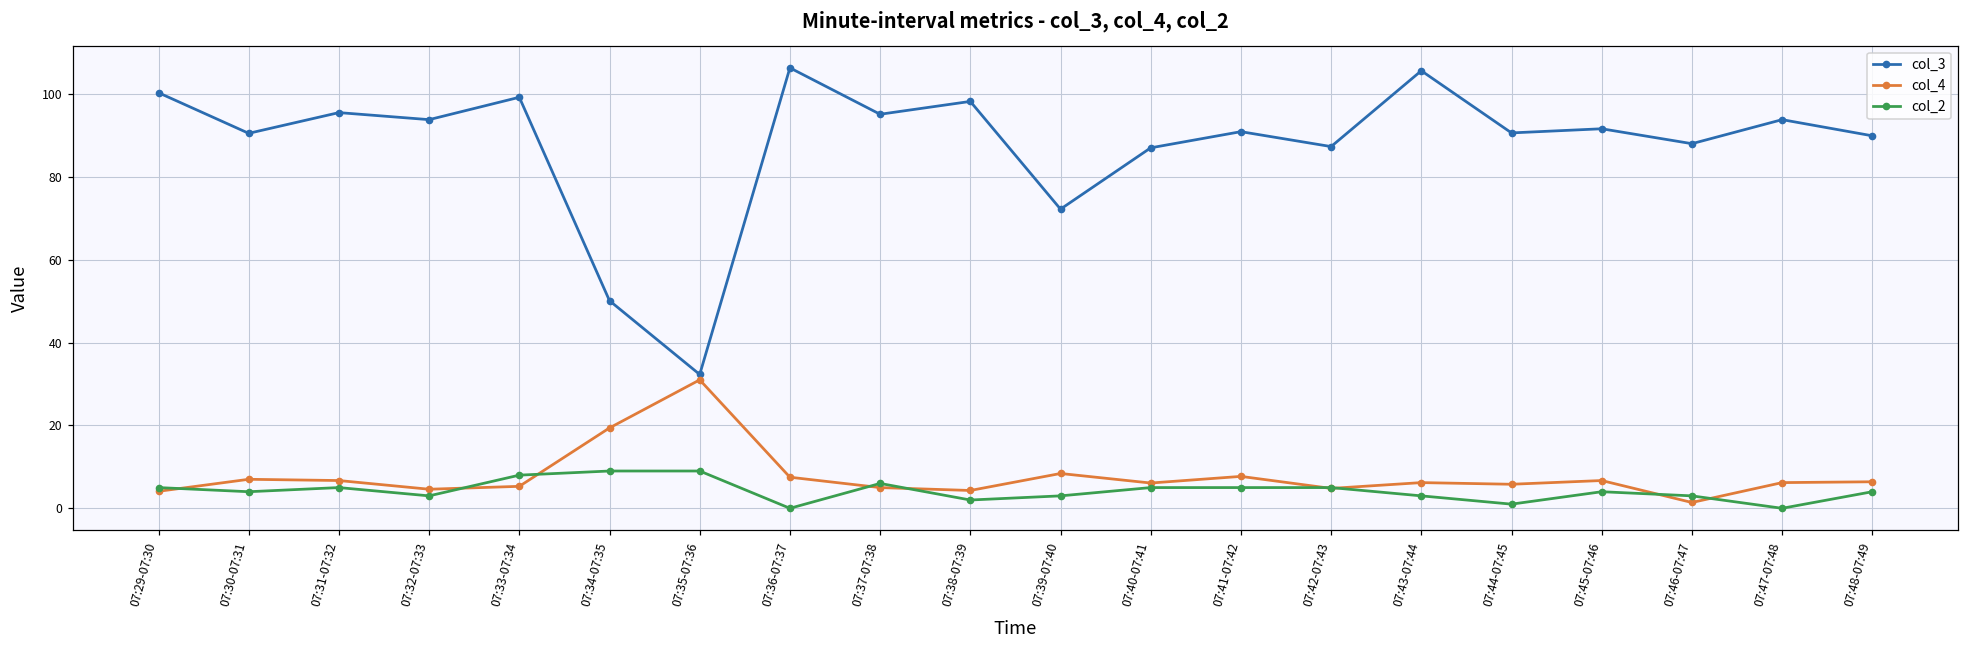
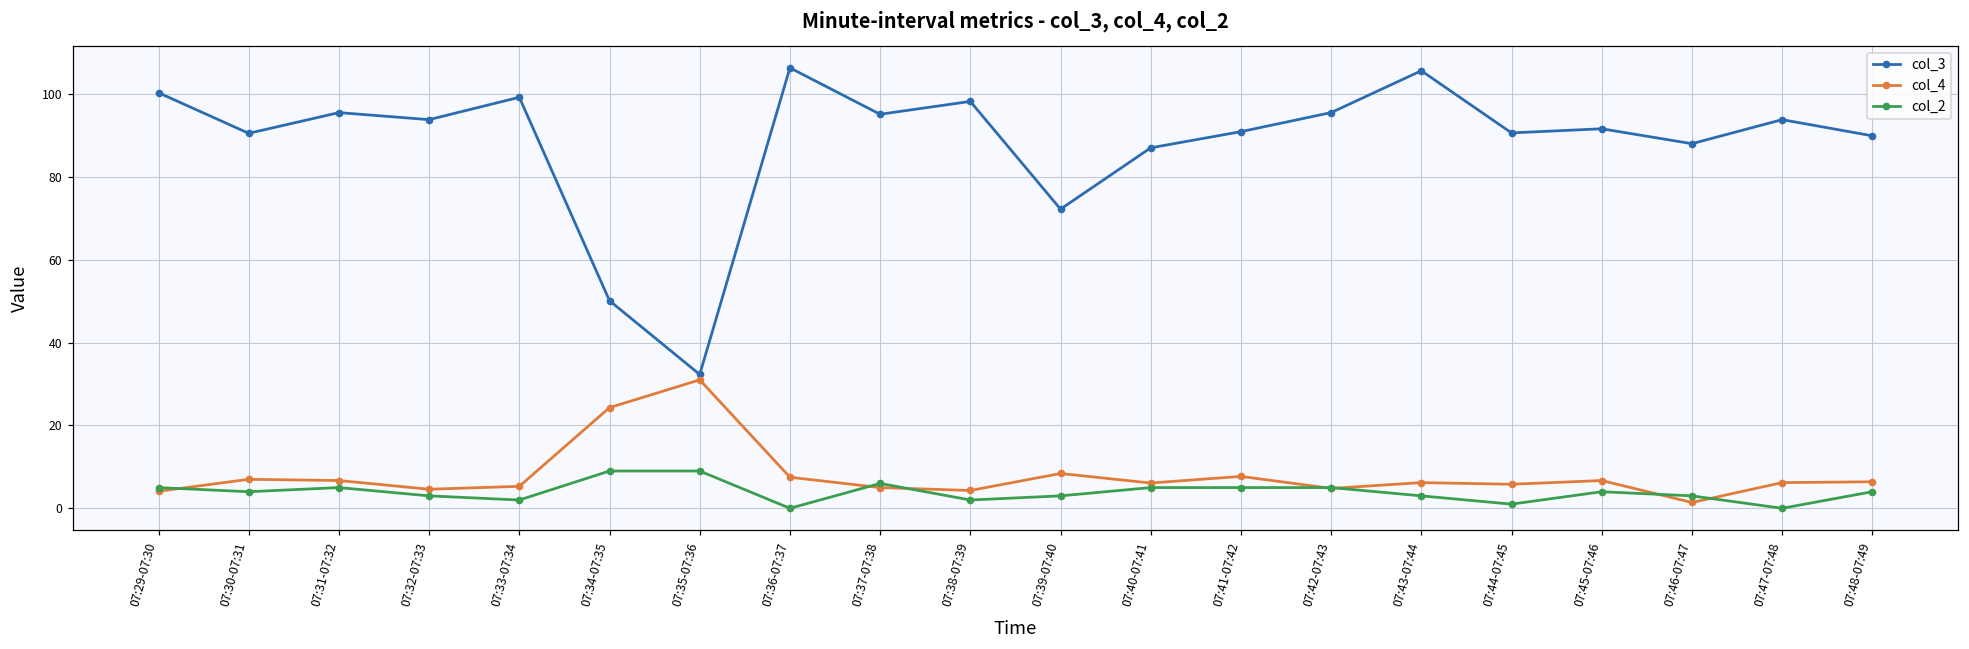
col_2, 07:33-07:34: 8 -> 2
col_4, 07:34-07:35: 19 -> 24
col_3, 07:42-07:43: 87 -> 96
